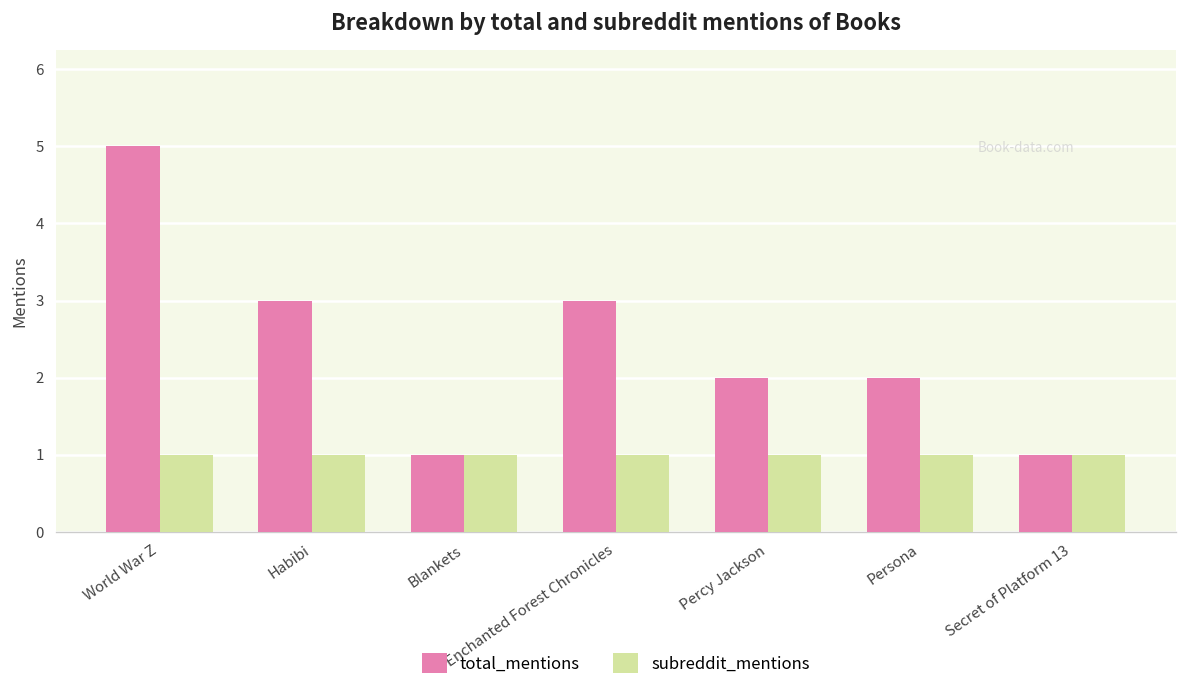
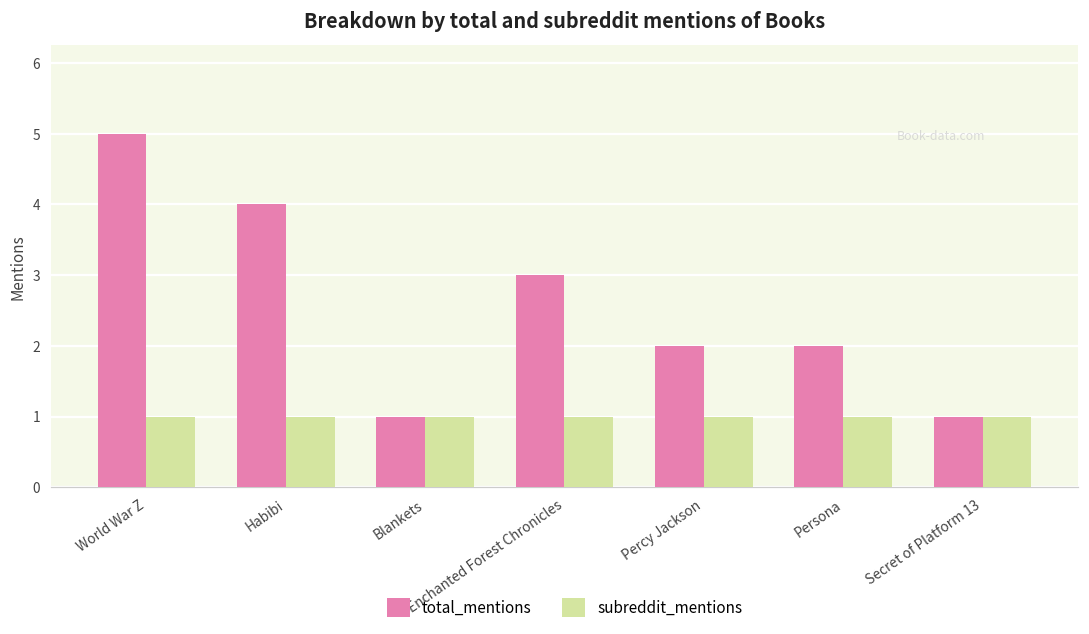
total_mentions, Habibi: 3 -> 4
